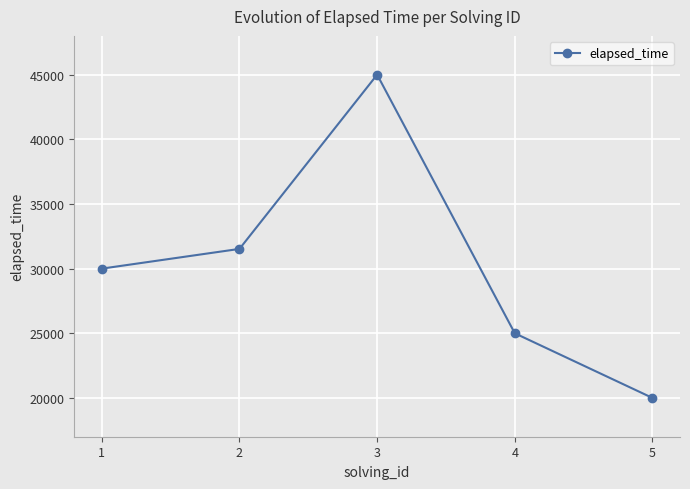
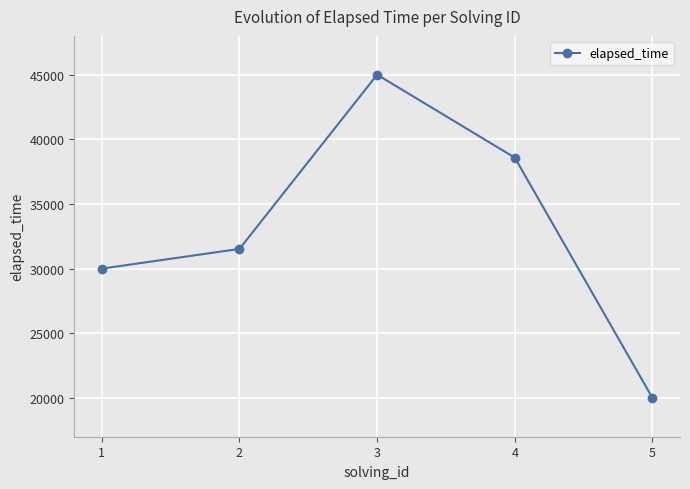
4: 25000 -> 38600
